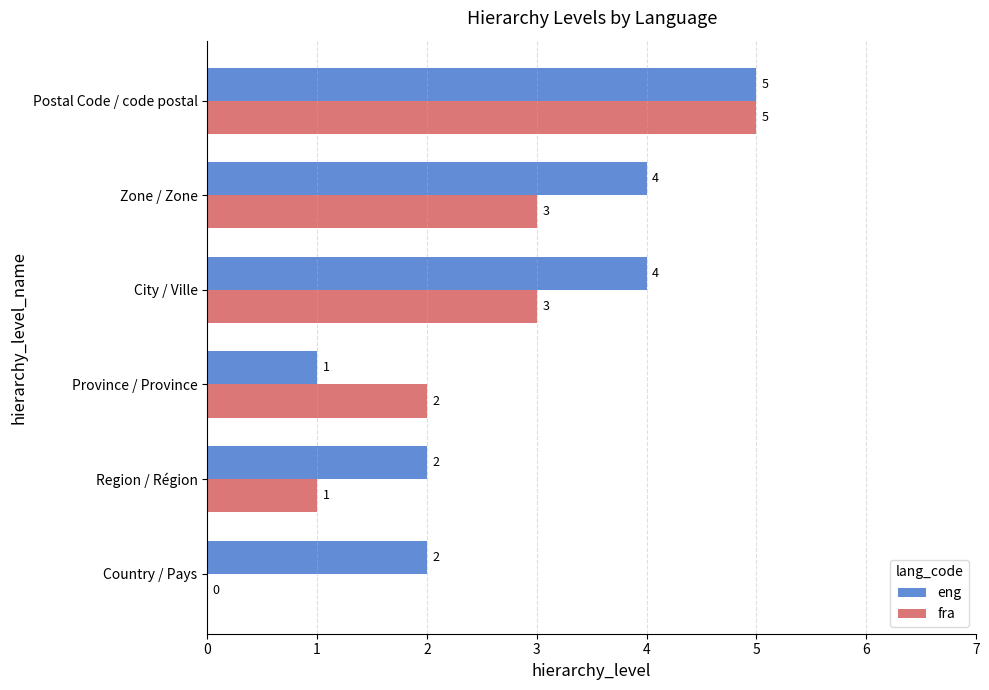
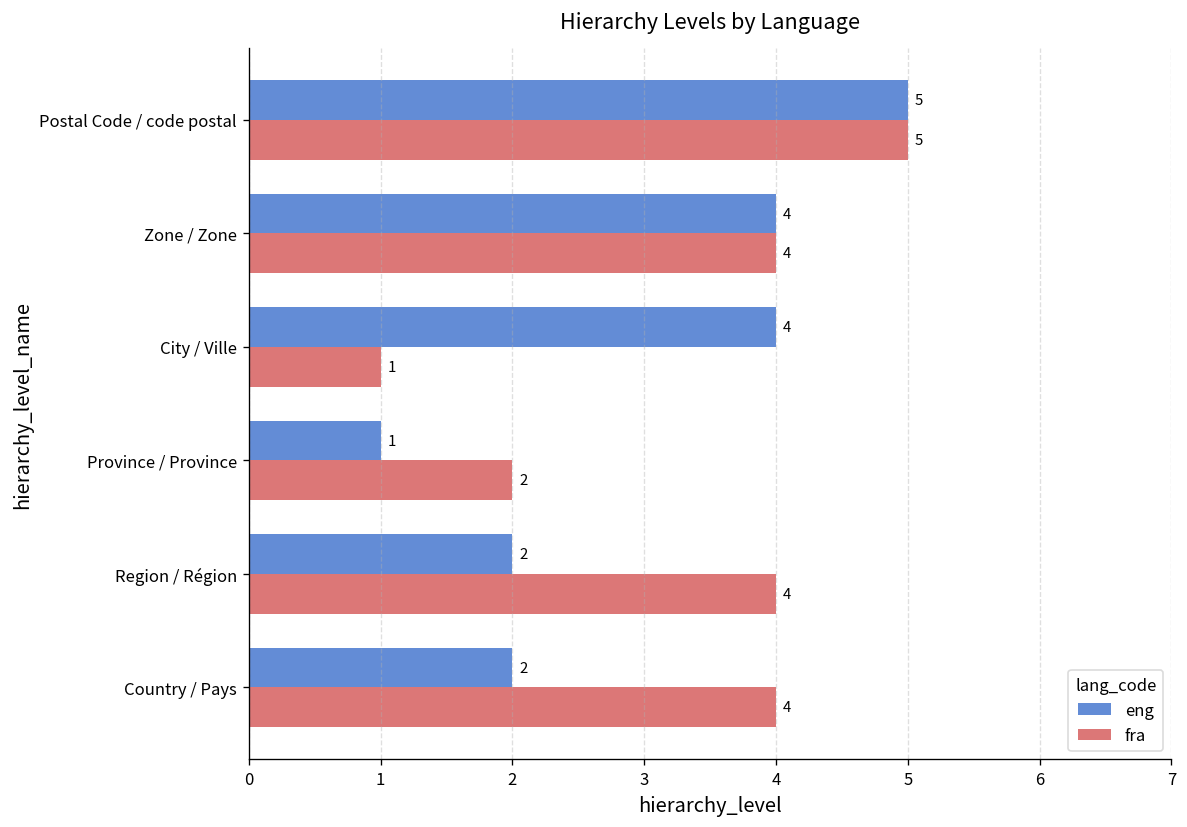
fra, Zone / Zone: 3 -> 4
fra, City / Ville: 3 -> 1
fra, Region / Région: 1 -> 4
fra, Country / Pays: 0 -> 4
